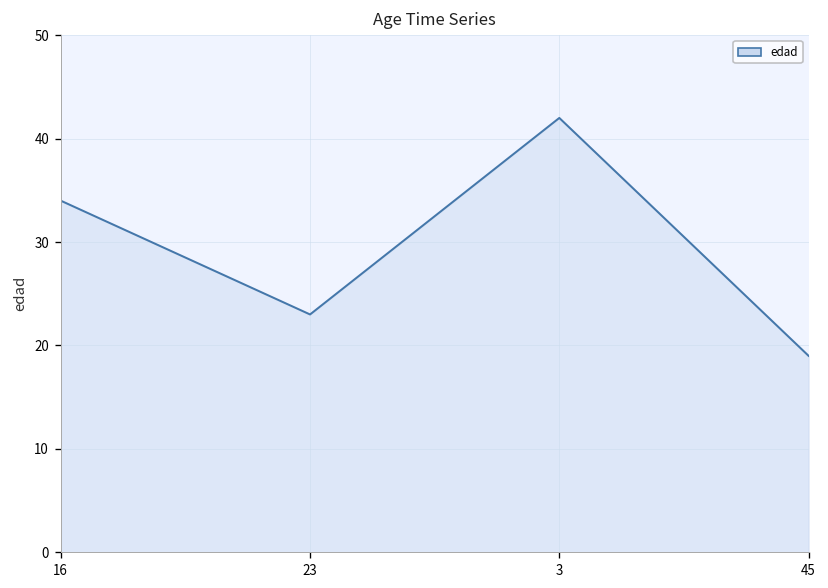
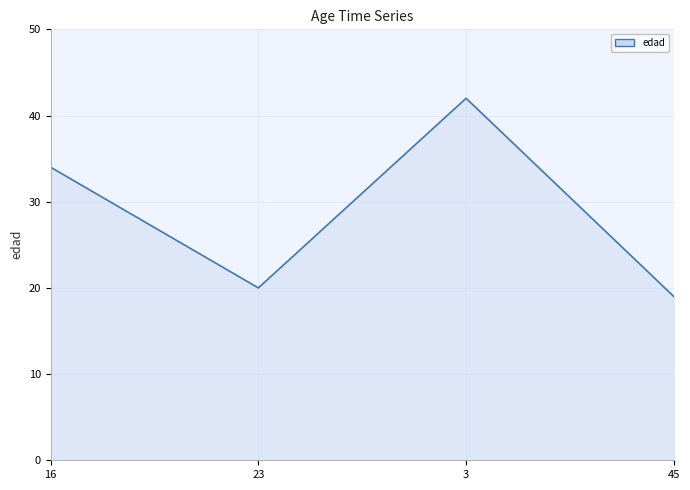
23: 23 -> 20
